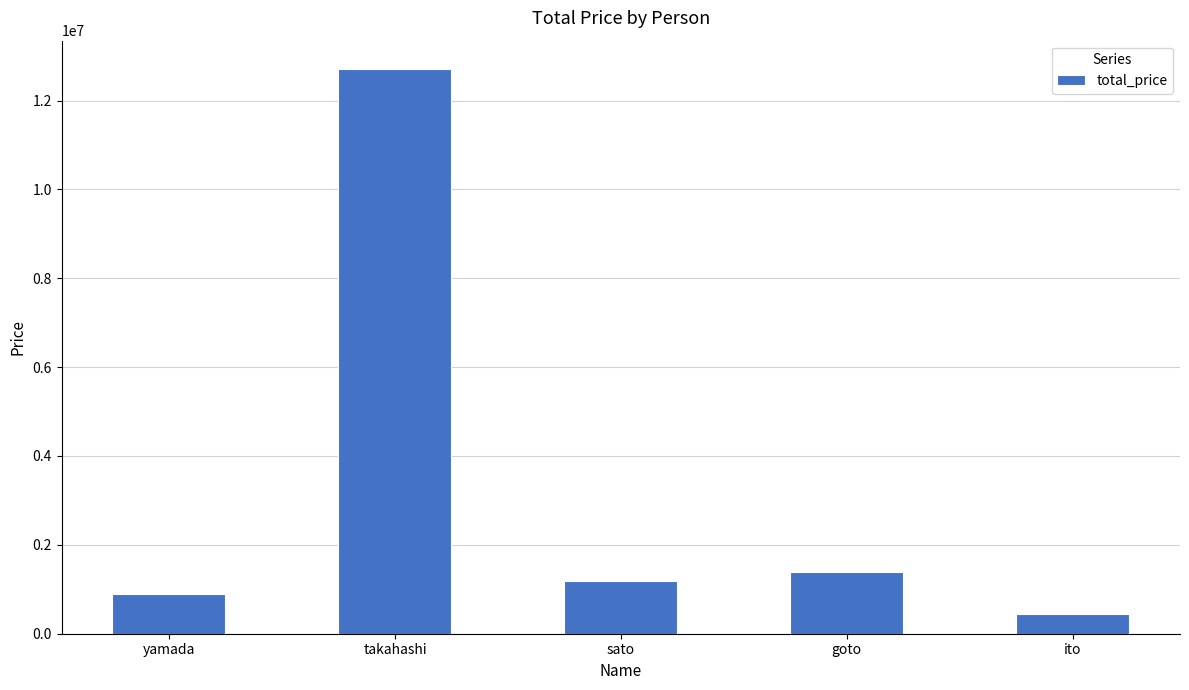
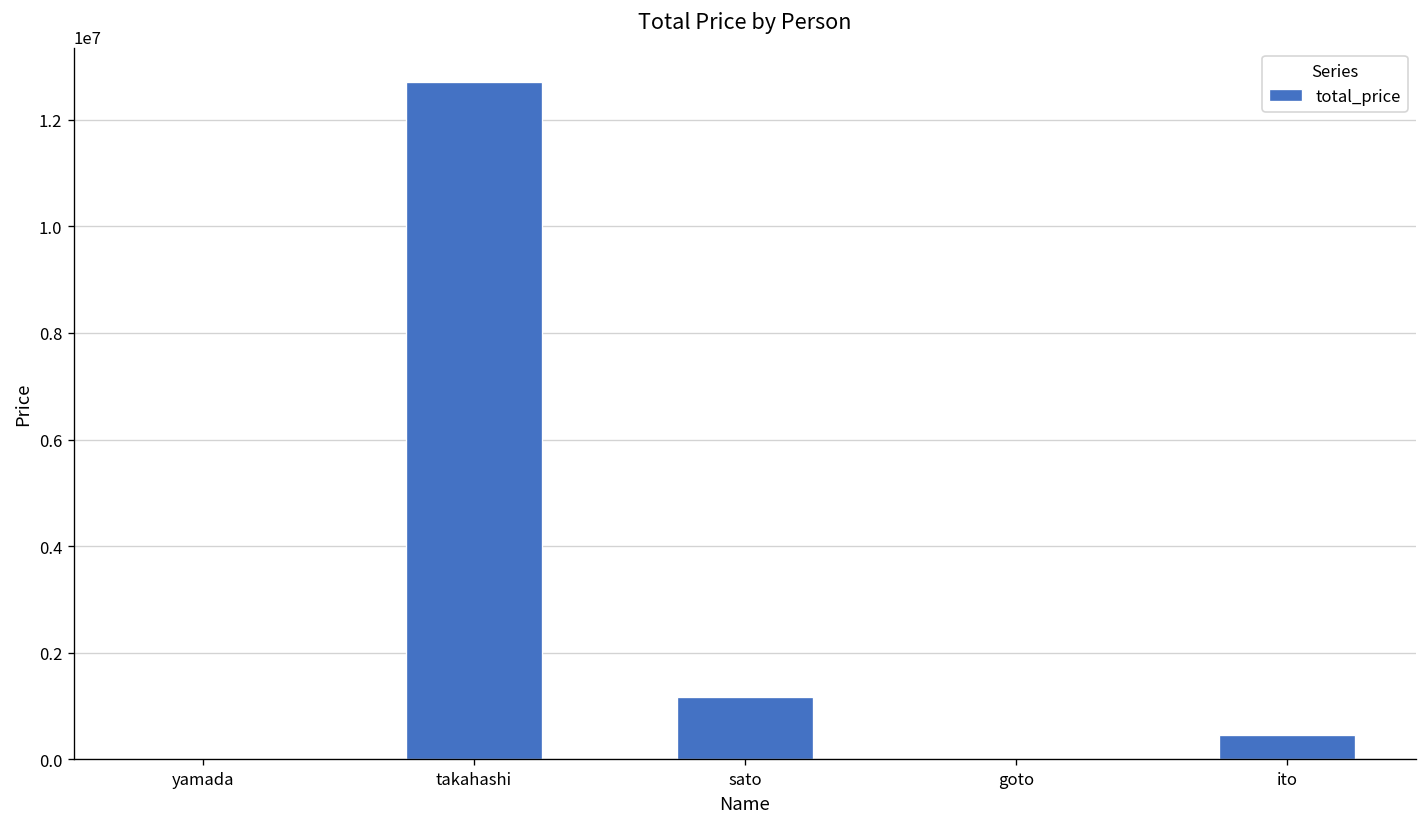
yamada: 900000 -> 0
goto: 1400000 -> 0
